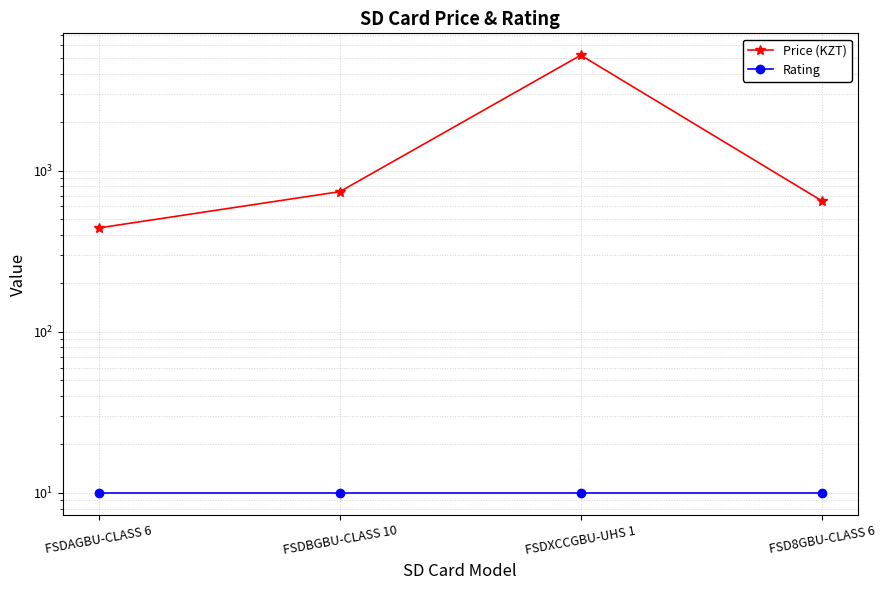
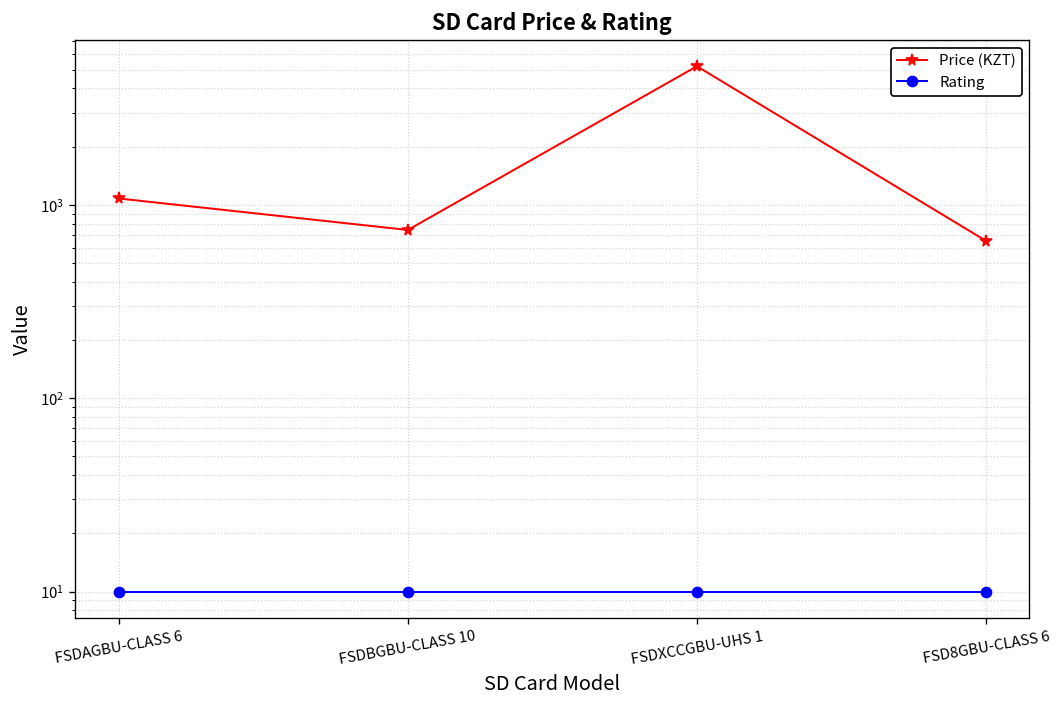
Price (KZT), FSDAGBU-CLASS 6: 440 -> 1100
